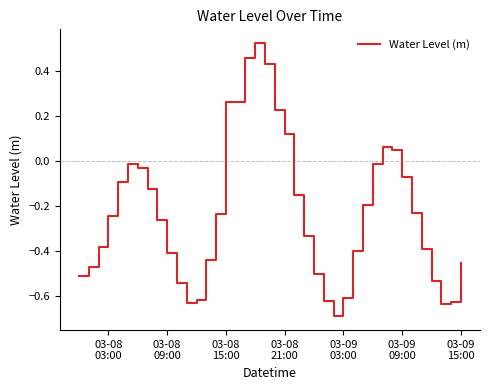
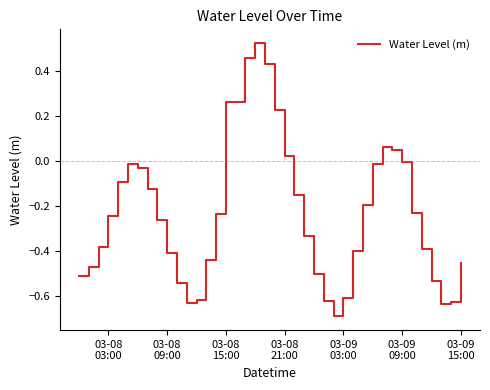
03-08 21:00: 0.12 -> 0.02
03-09 09:00: -0.07 -> -0.01
